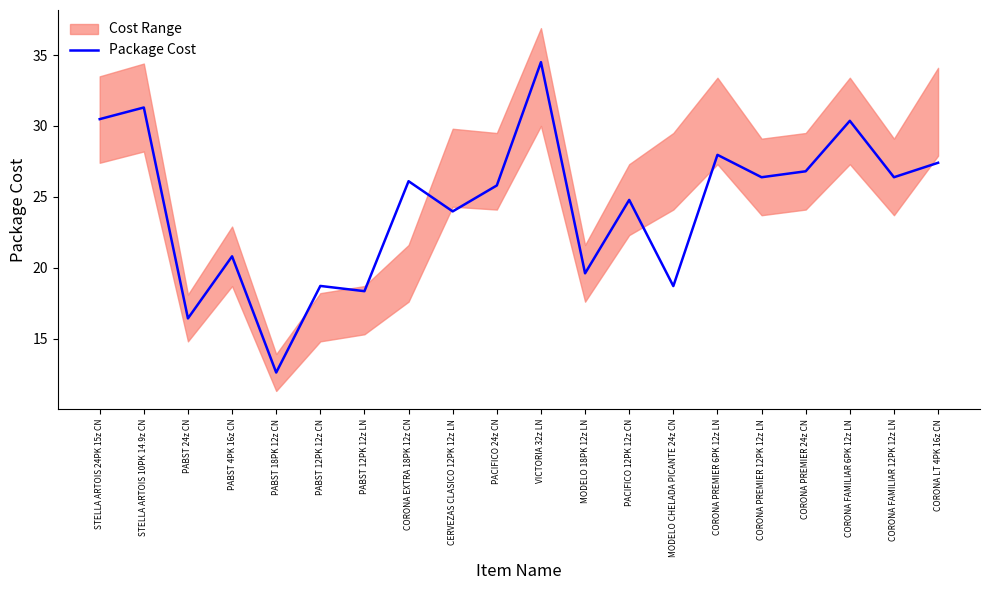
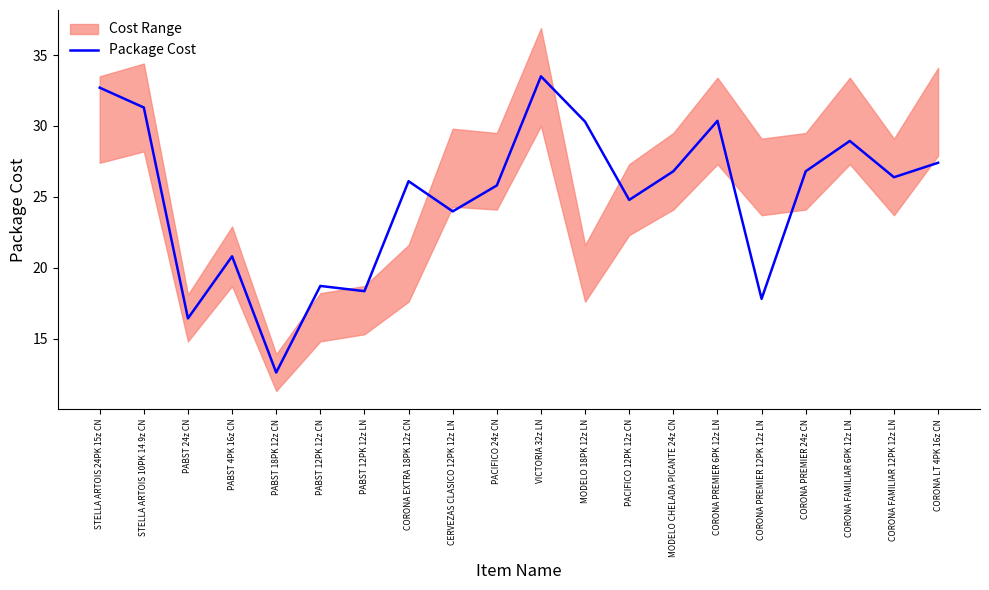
Package Cost, STELLA ARTOIS 24PK 15z CN: 30.5 -> 32.7
Package Cost, VICTORIA 32z LN: 34.5 -> 33.5
Package Cost, MODELO 18PK 12z LN: 19.6 -> 30.3
Package Cost, MODELO CHELADA PICANTE 24z CN: 18.7 -> 26.8
Package Cost, CORONA PREMIER 6PK 12z LN: 28.0 -> 30.4
Package Cost, CORONA PREMIER 12PK 12z LN: 26.4 -> 17.8
Package Cost, CORONA FAMILIAR 6PK 12z LN: 30.4 -> 28.9
